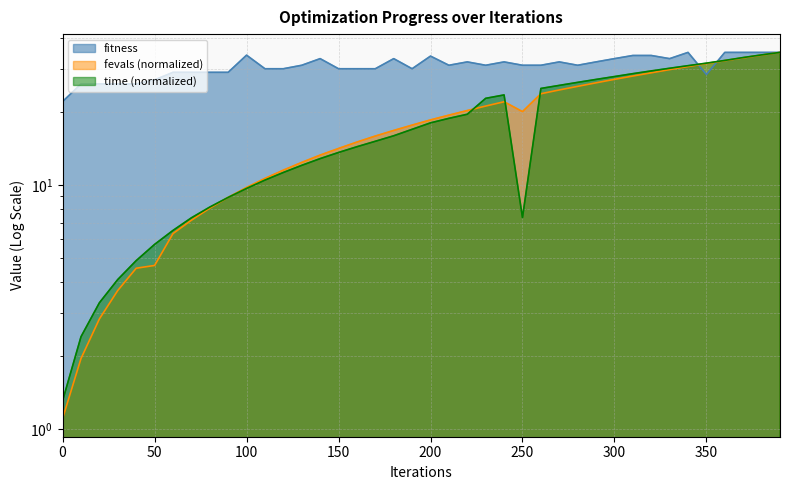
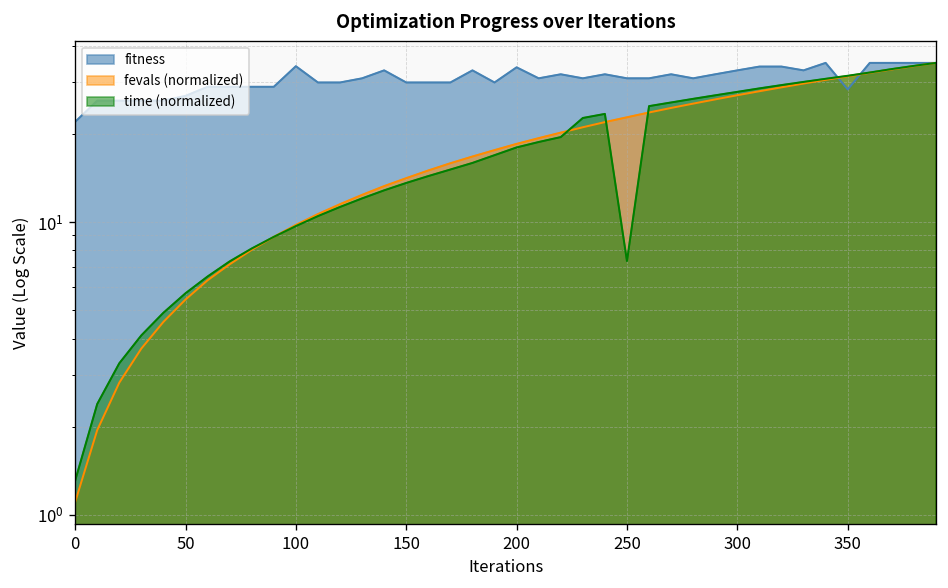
fevals (normalized), 50: 4.7 -> 5.4
fevals (normalized), 250: 20 -> 23
